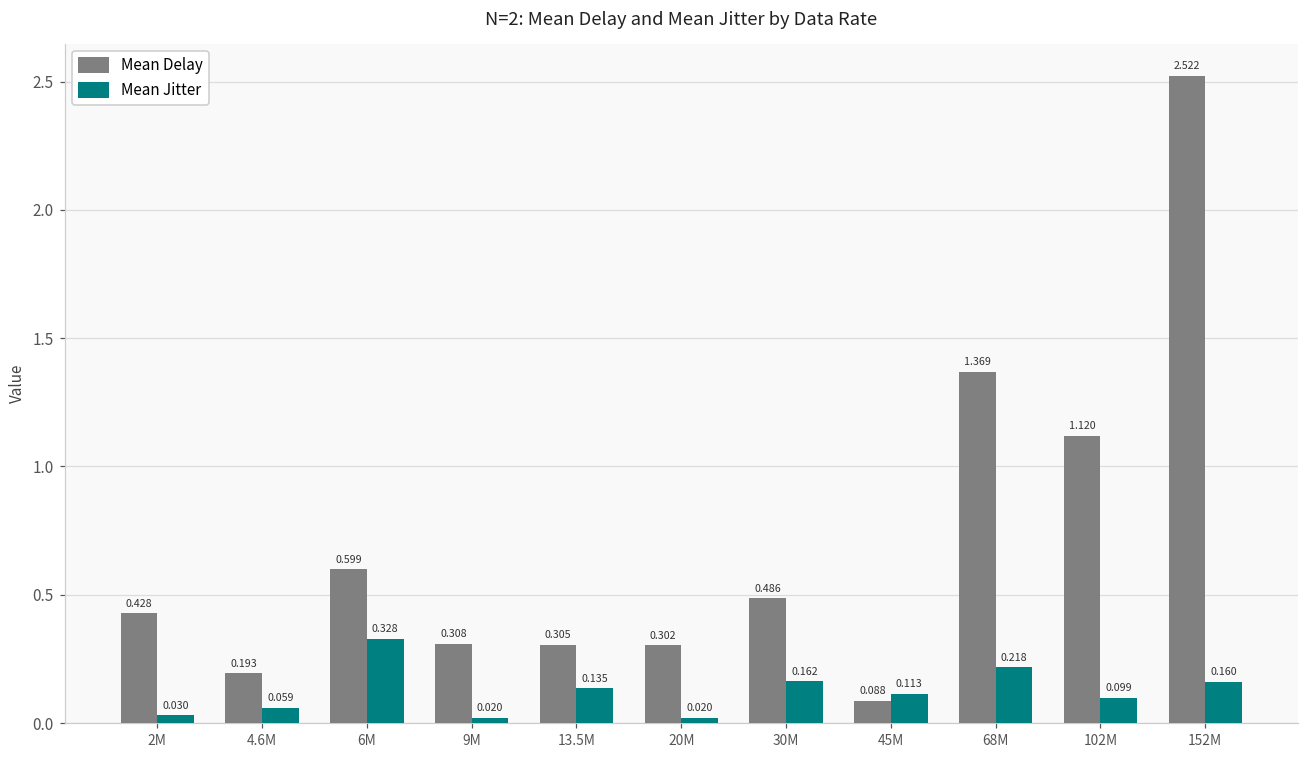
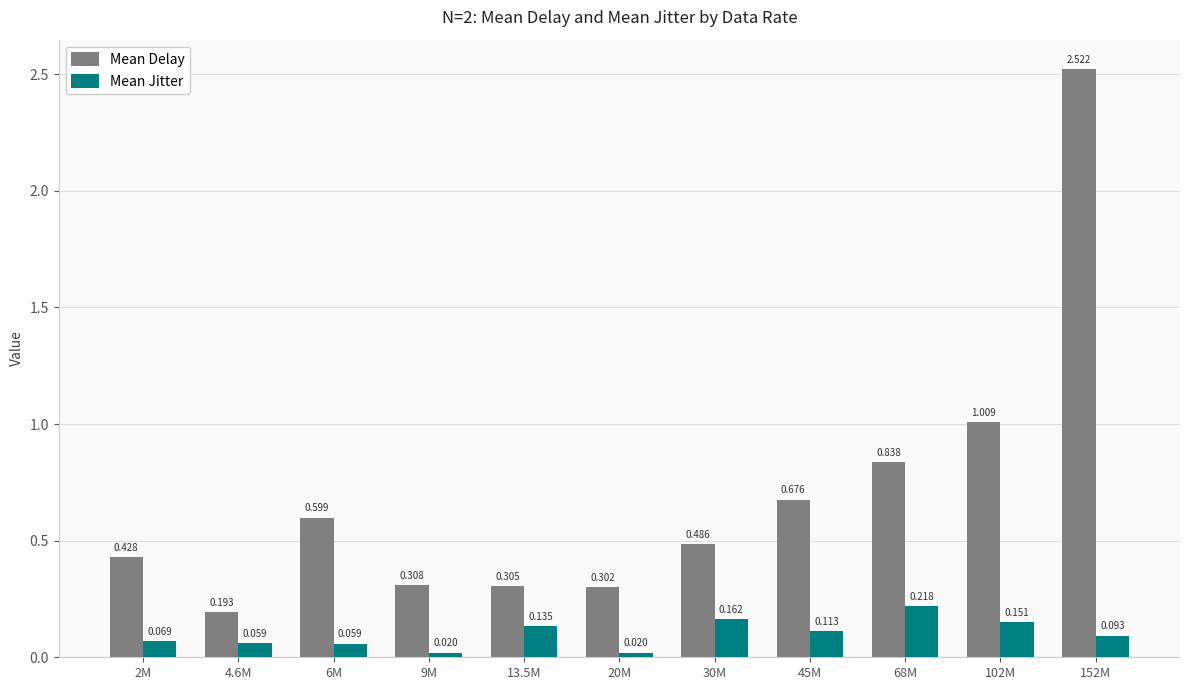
Mean Jitter, 2M: 0.030 -> 0.069
Mean Jitter, 6M: 0.328 -> 0.059
Mean Delay, 45M: 0.088 -> 0.676
Mean Delay, 68M: 1.369 -> 0.838
Mean Delay, 102M: 1.120 -> 1.009
Mean Jitter, 102M: 0.099 -> 0.151
Mean Jitter, 152M: 0.160 -> 0.093
